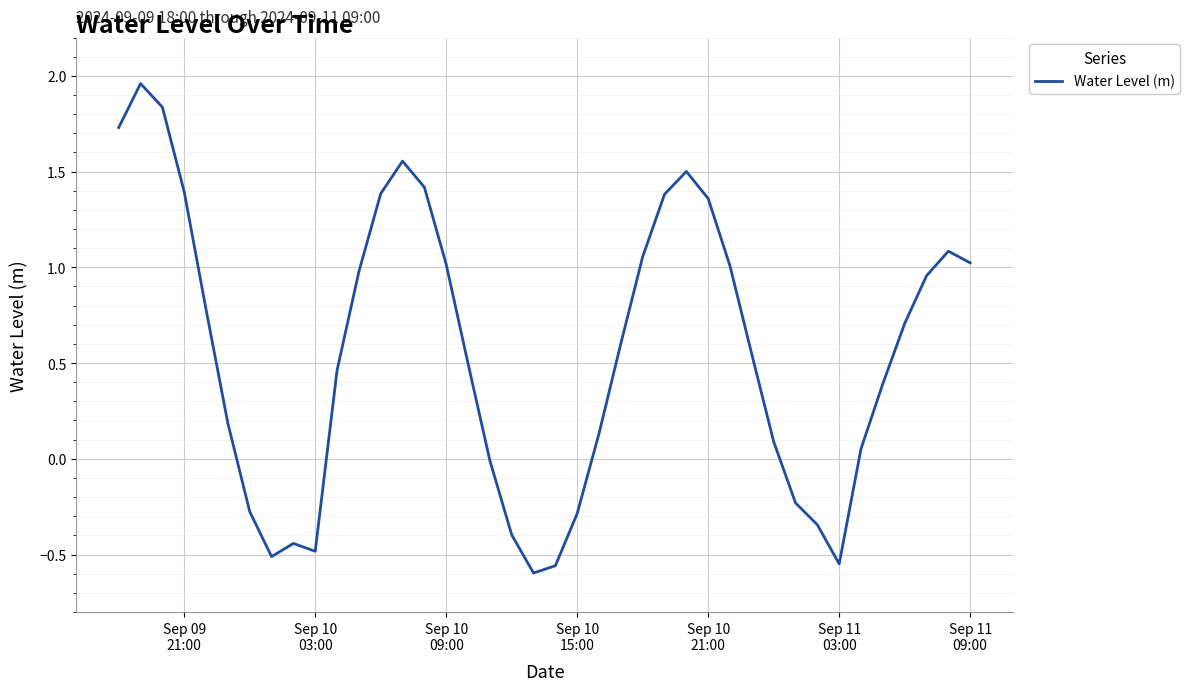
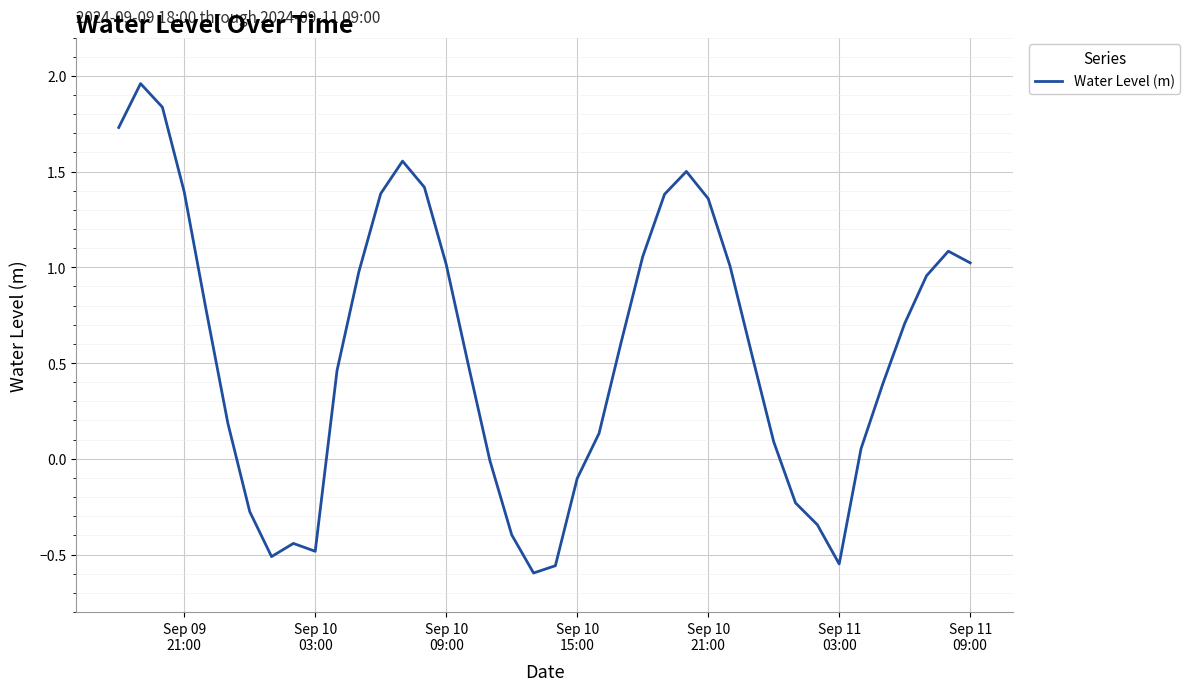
Sep 10 15:00: -0.29 -> -0.10
